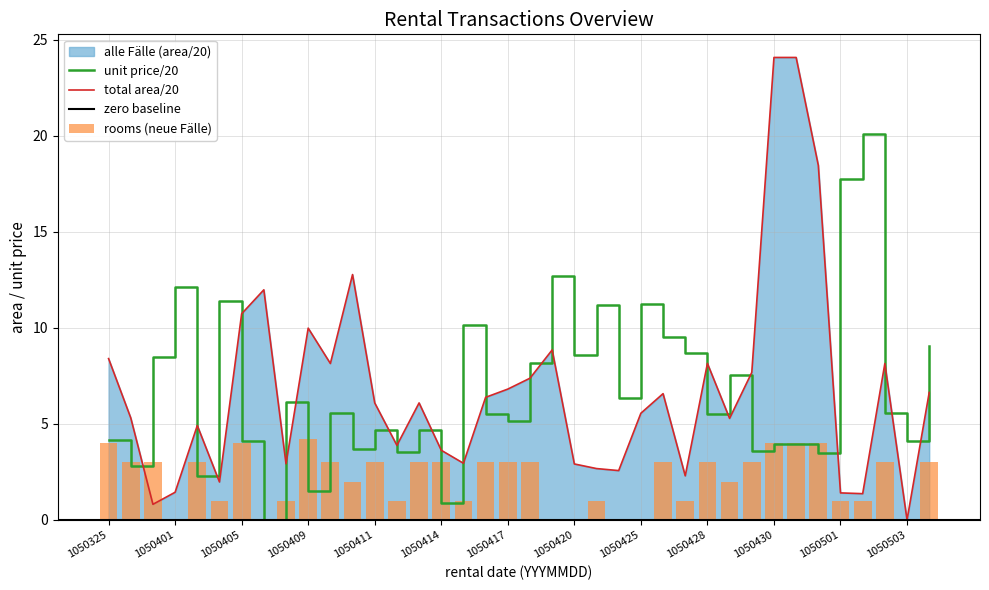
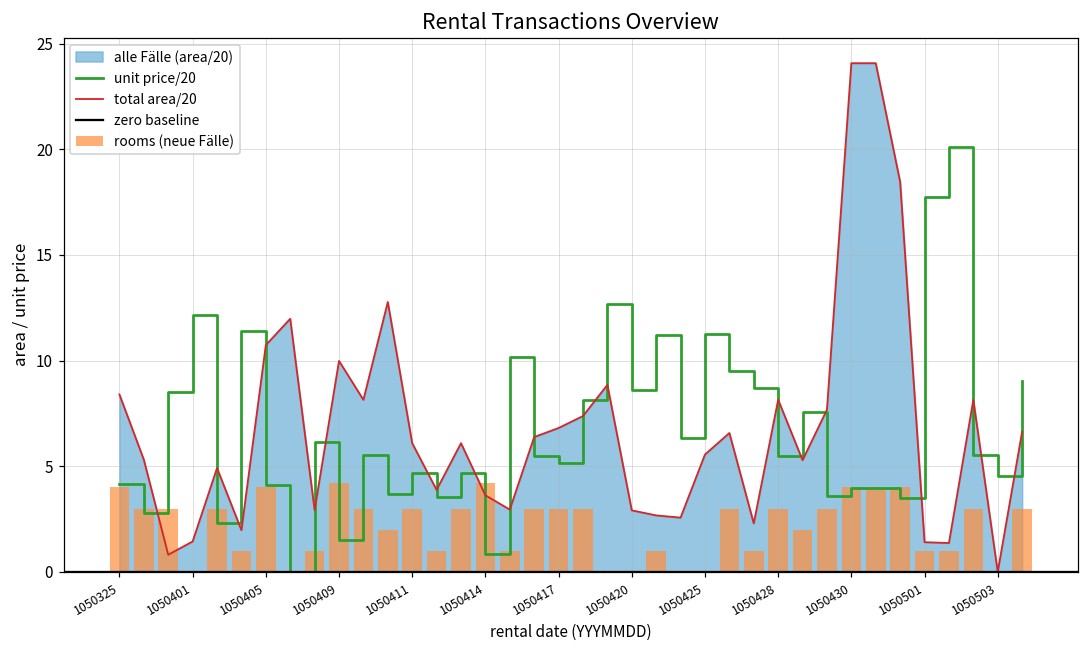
rooms (neue Fälle), 1050414: 3.0 -> 4.2
unit price/20, 1050503: 4.1 -> 4.5
